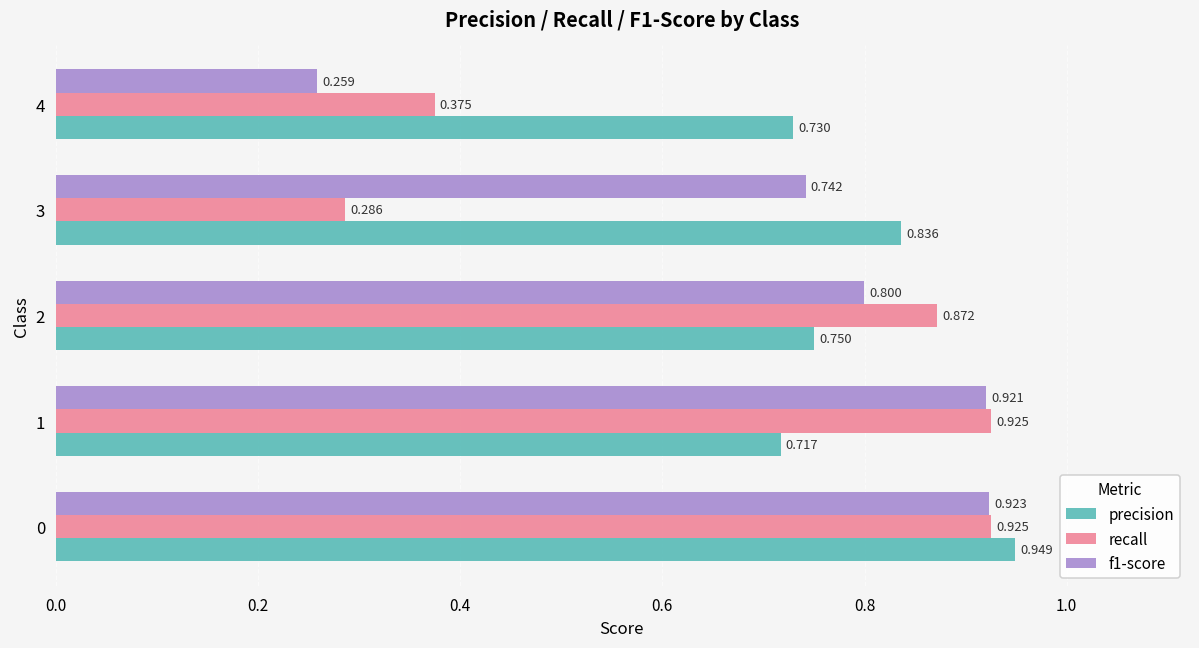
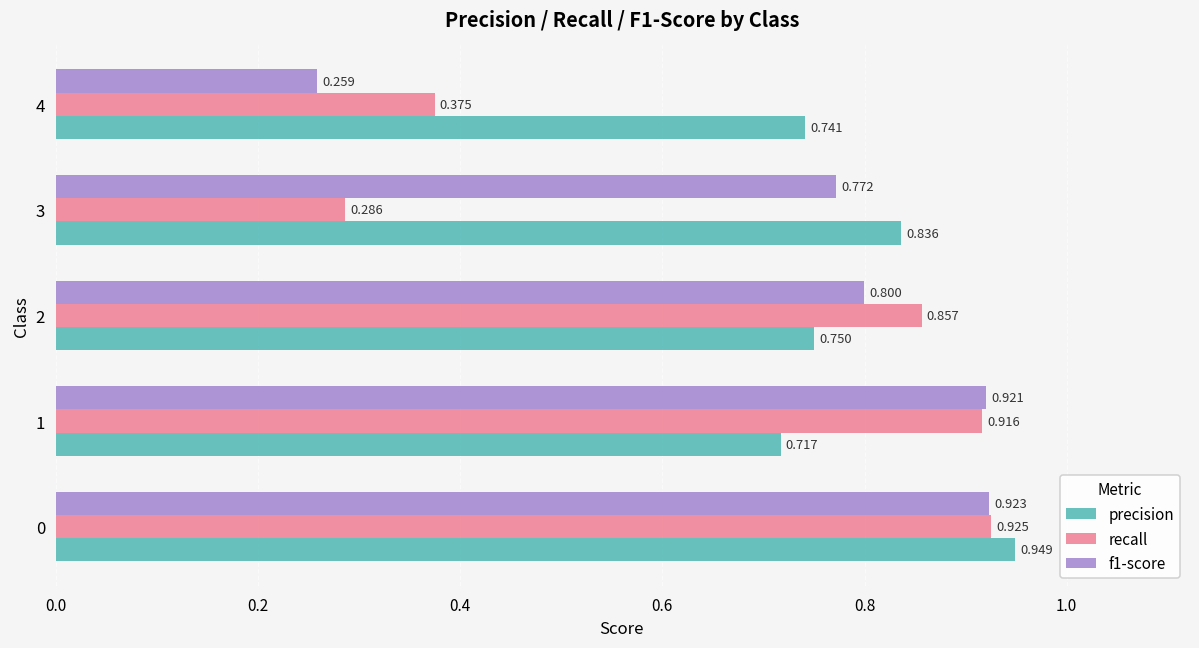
precision, 4: 0.730 -> 0.741
f1-score, 3: 0.742 -> 0.772
recall, 2: 0.872 -> 0.857
recall, 1: 0.925 -> 0.916
